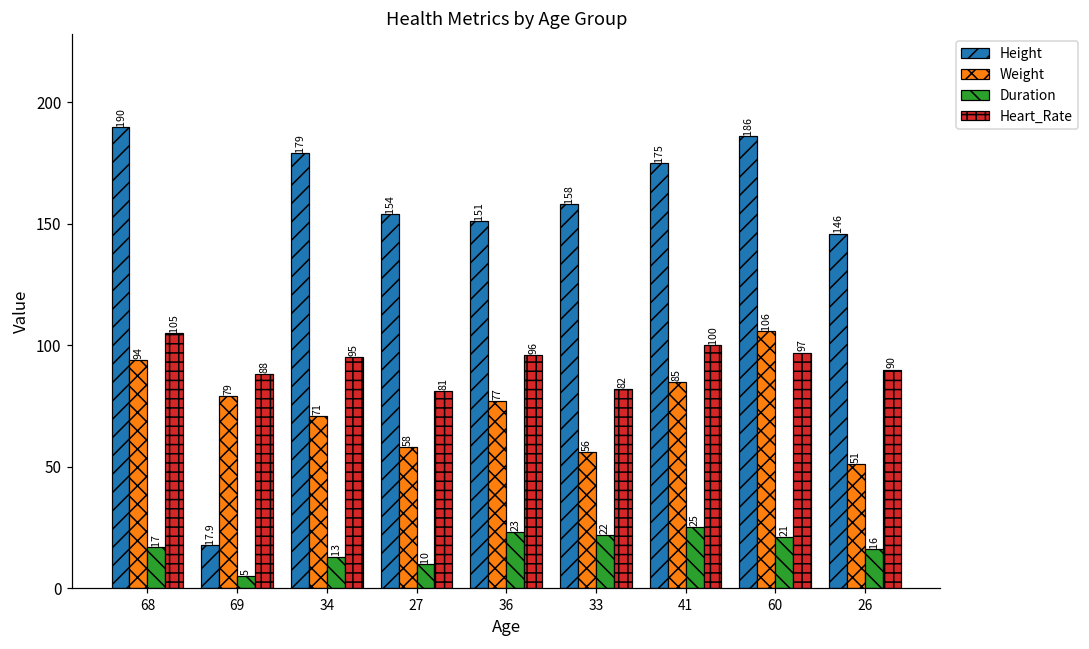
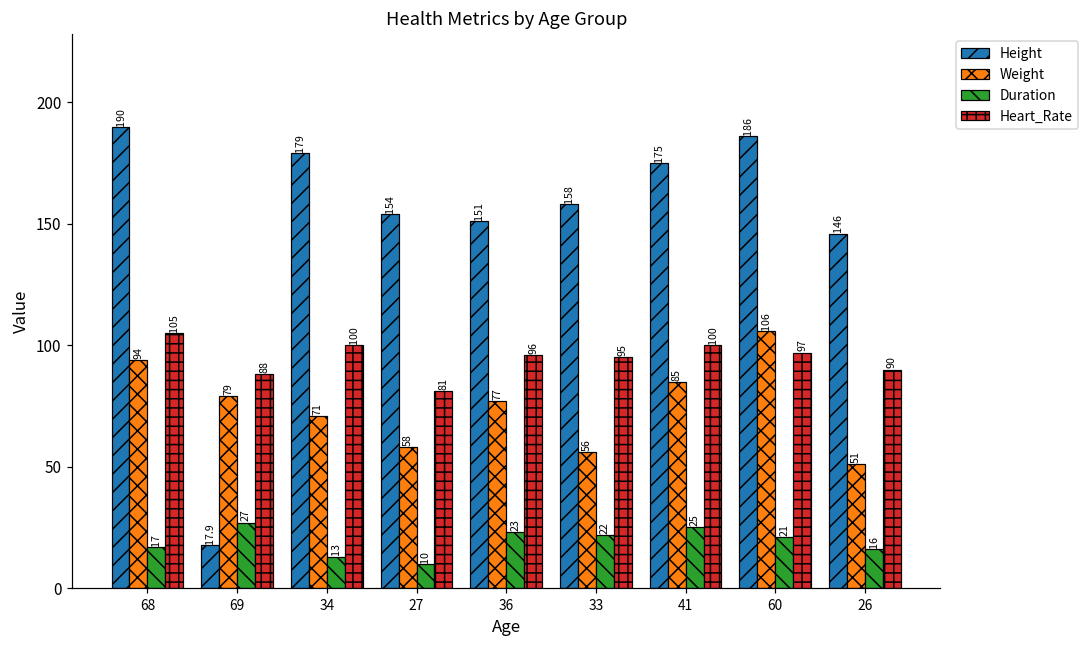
Duration, 69: 5 -> 27
Heart_Rate, 34: 95 -> 100
Heart_Rate, 33: 82 -> 95
